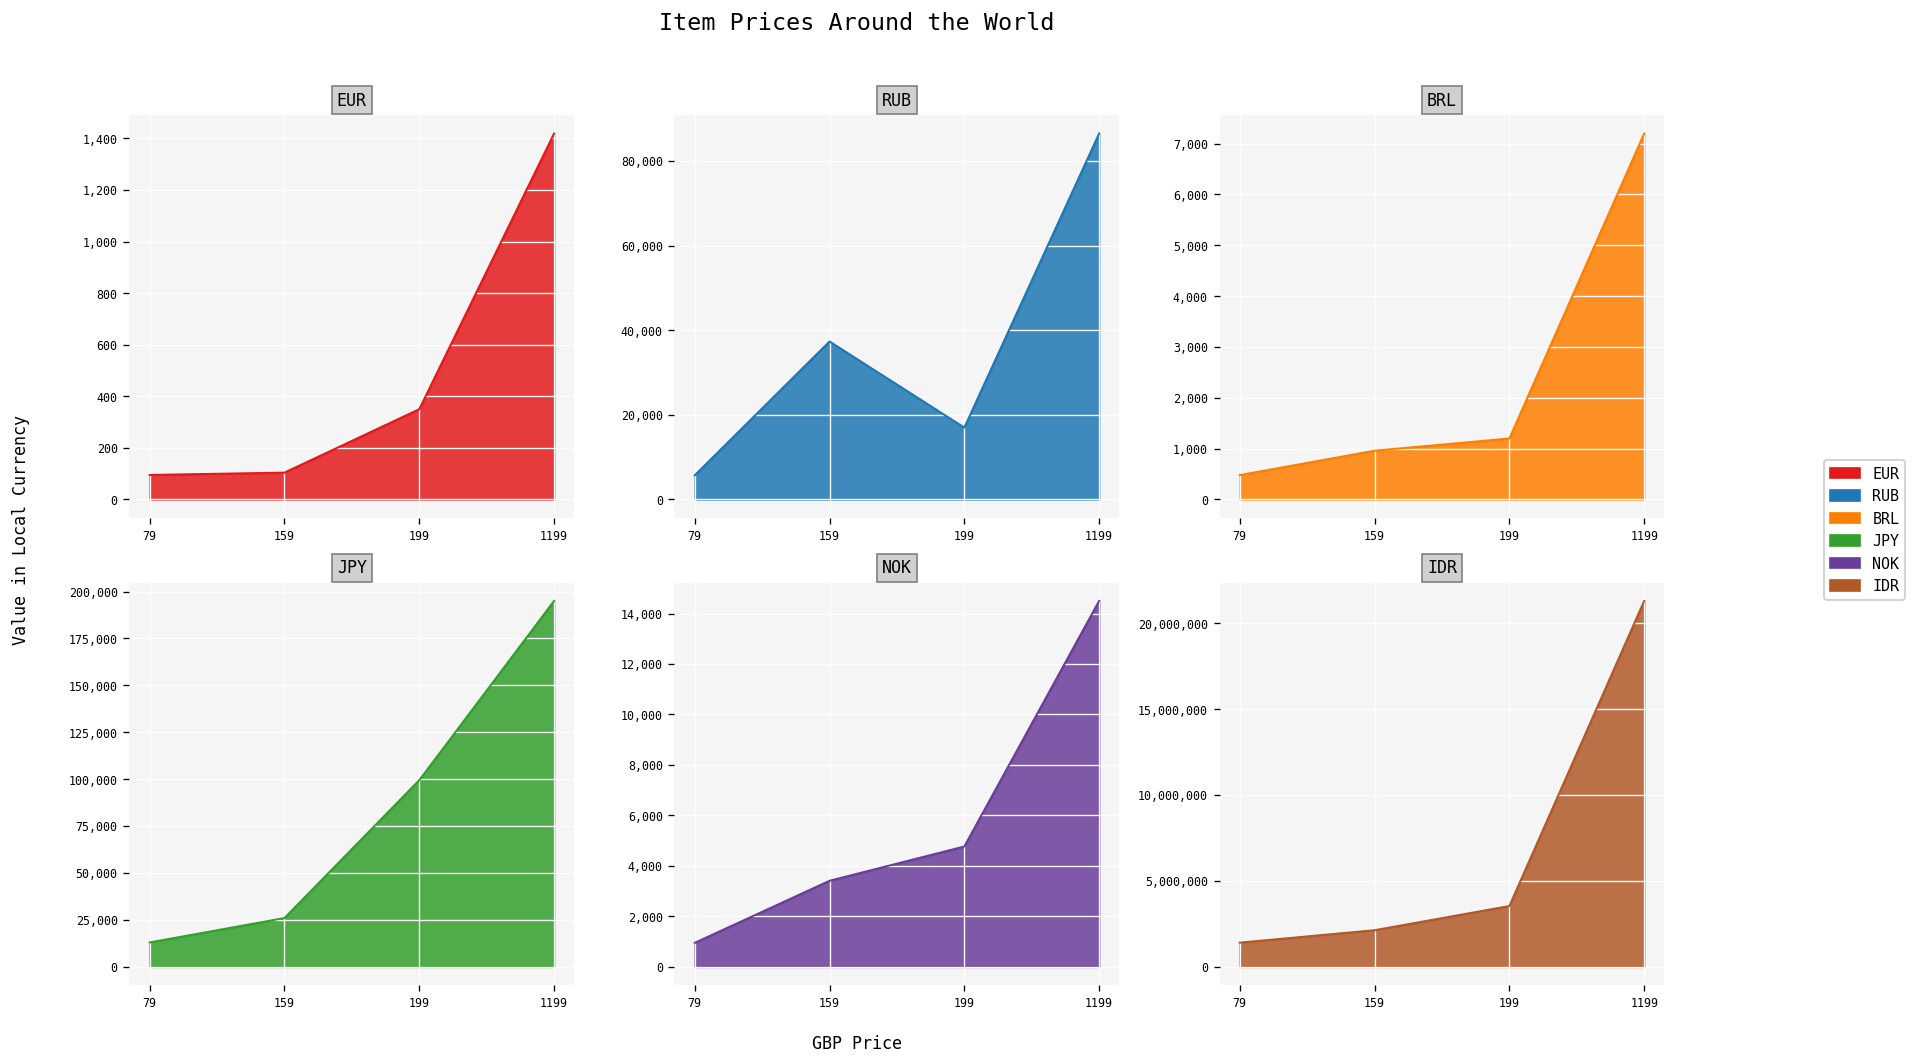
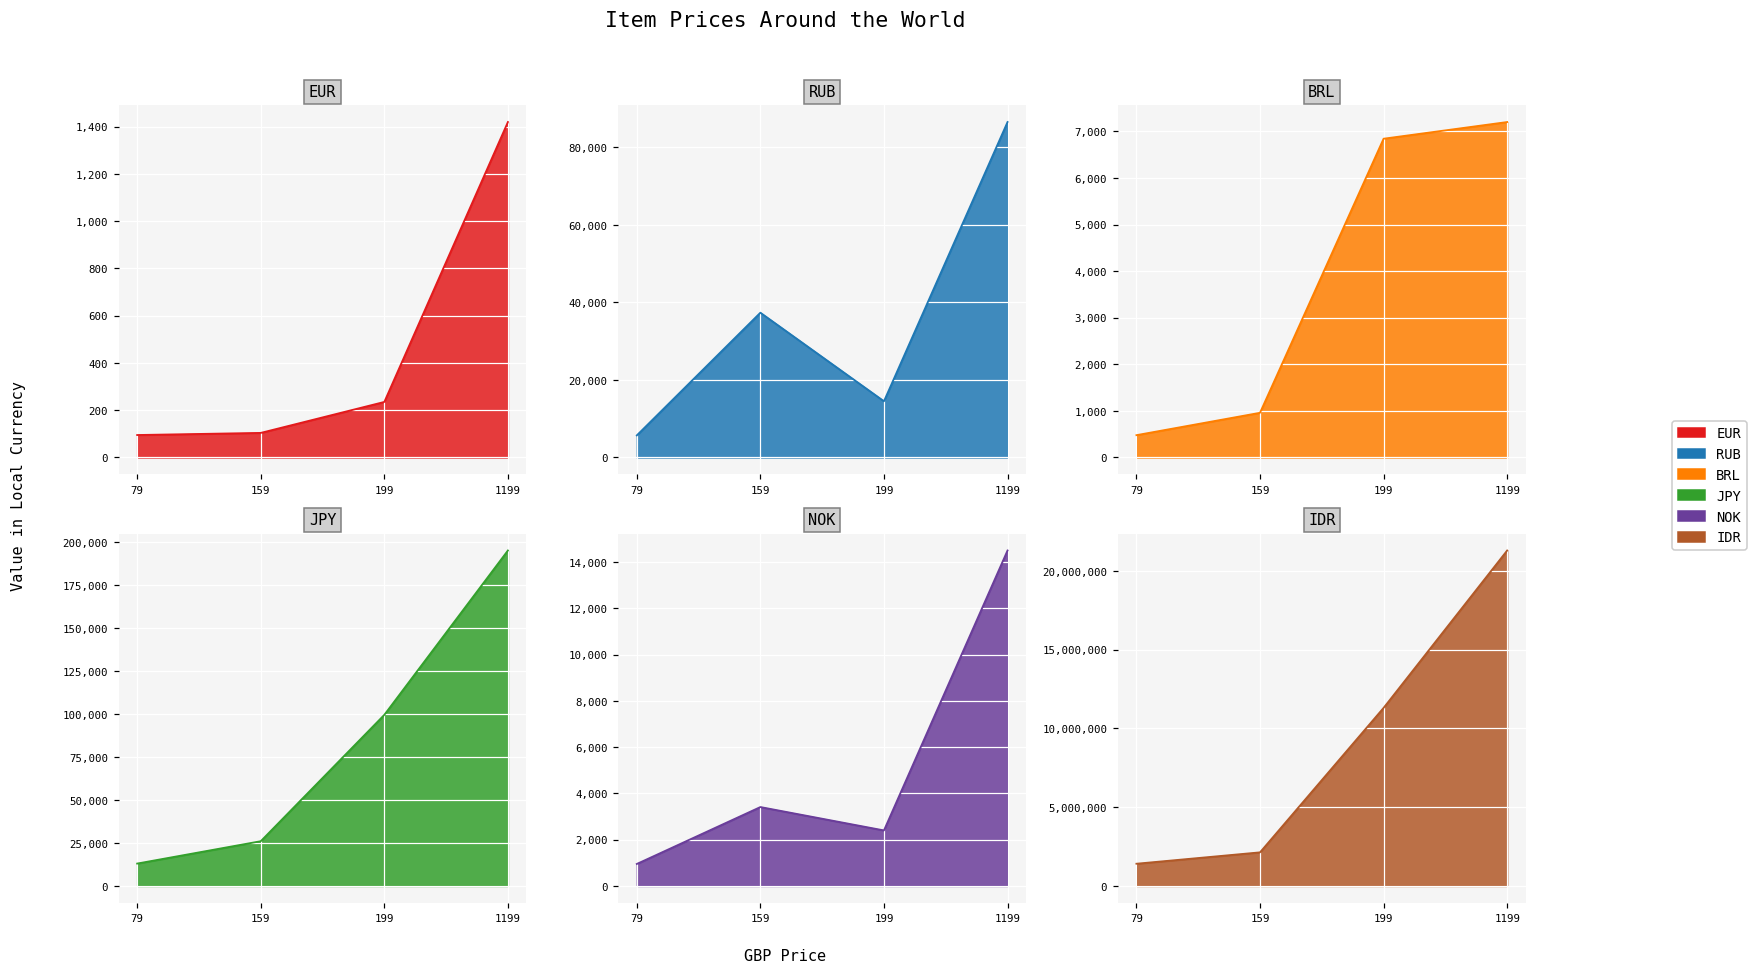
EUR, 199: 350 -> 240
RUB, 199: 17,000 -> 15,000
BRL, 199: 1,200 -> 6,800
NOK, 199: 4,800 -> 2,400
IDR, 199: 3,500,000 -> 11,300,000
